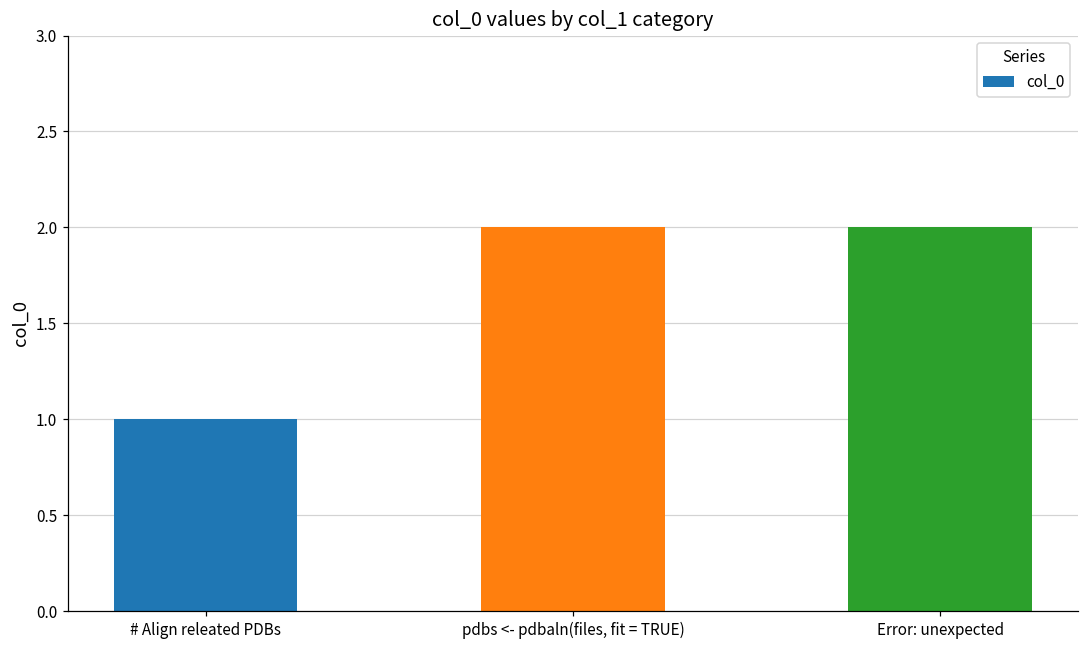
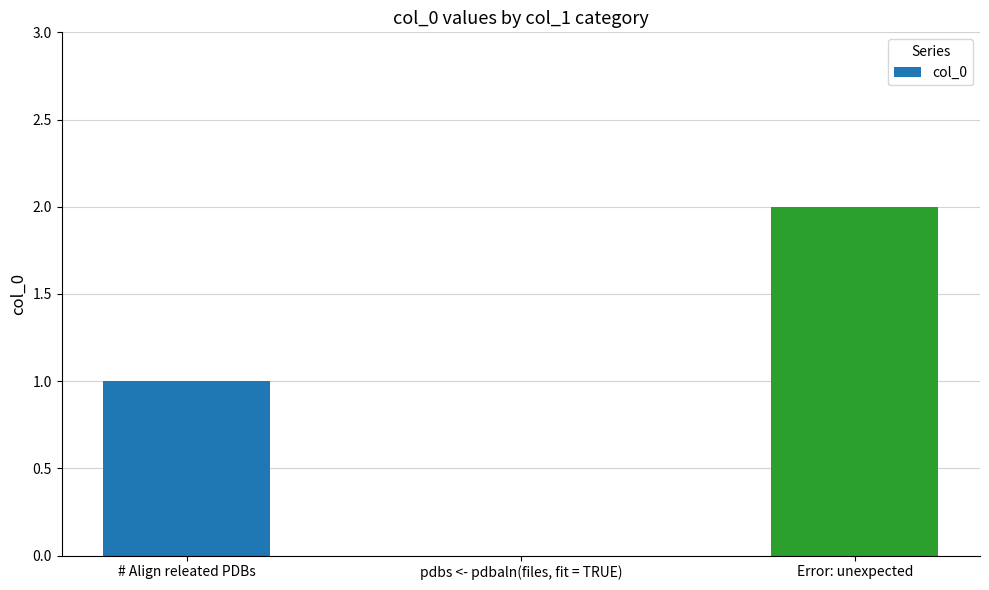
pdbs <- pdbaln(files, fit = TRUE): 2 -> 0
